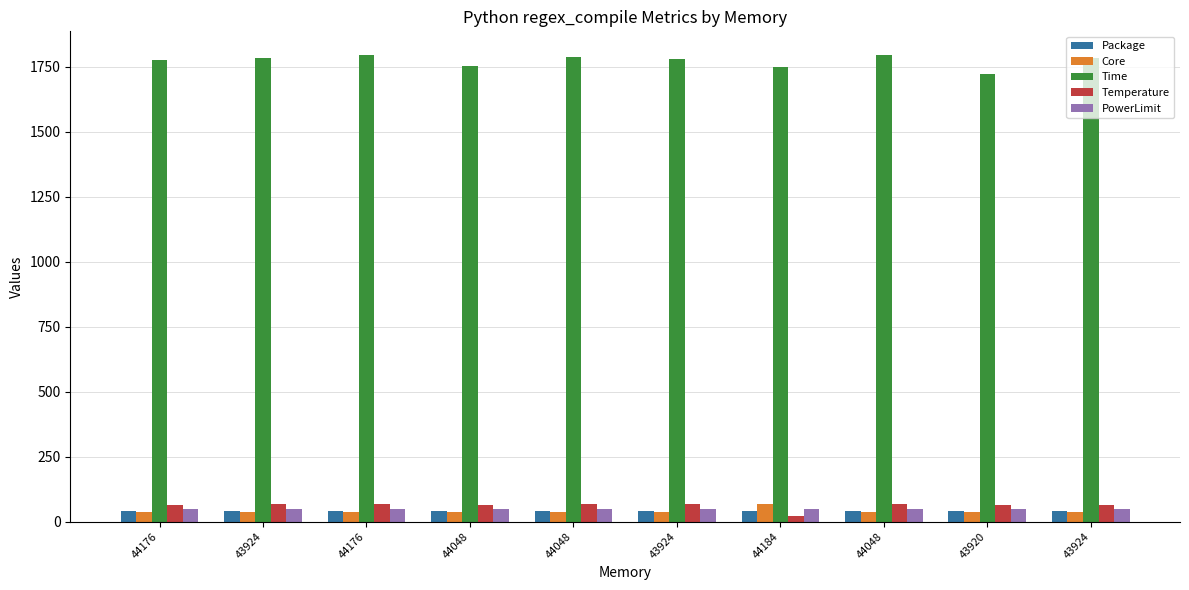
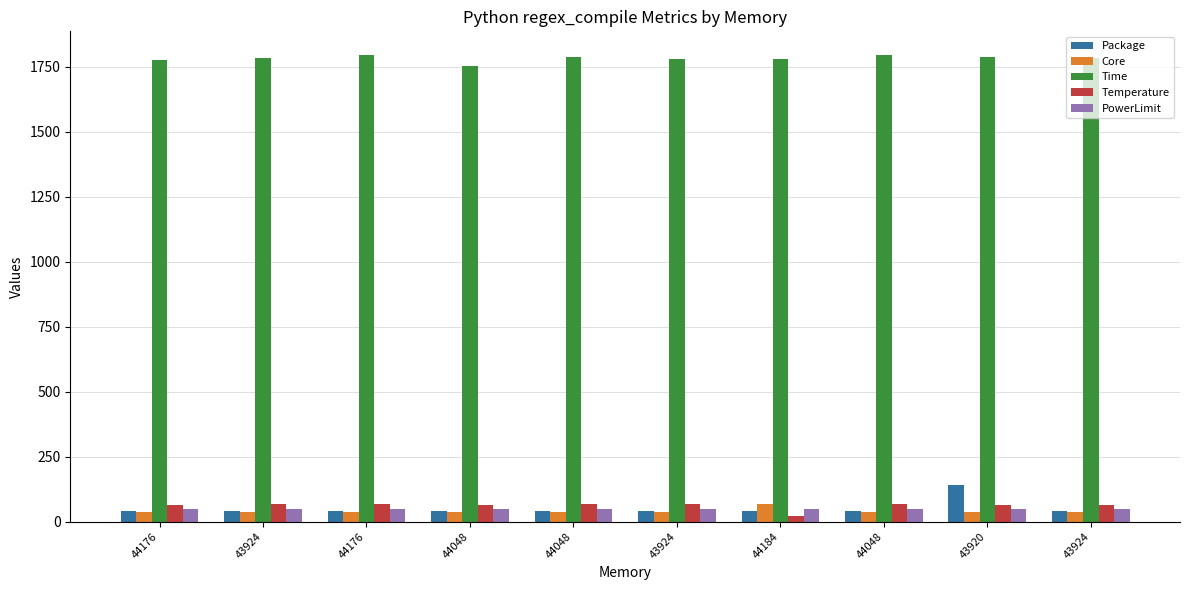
Time, 44184: 1750 -> 1780
Package, 43920: 40 -> 140
Time, 43920: 1720 -> 1790
